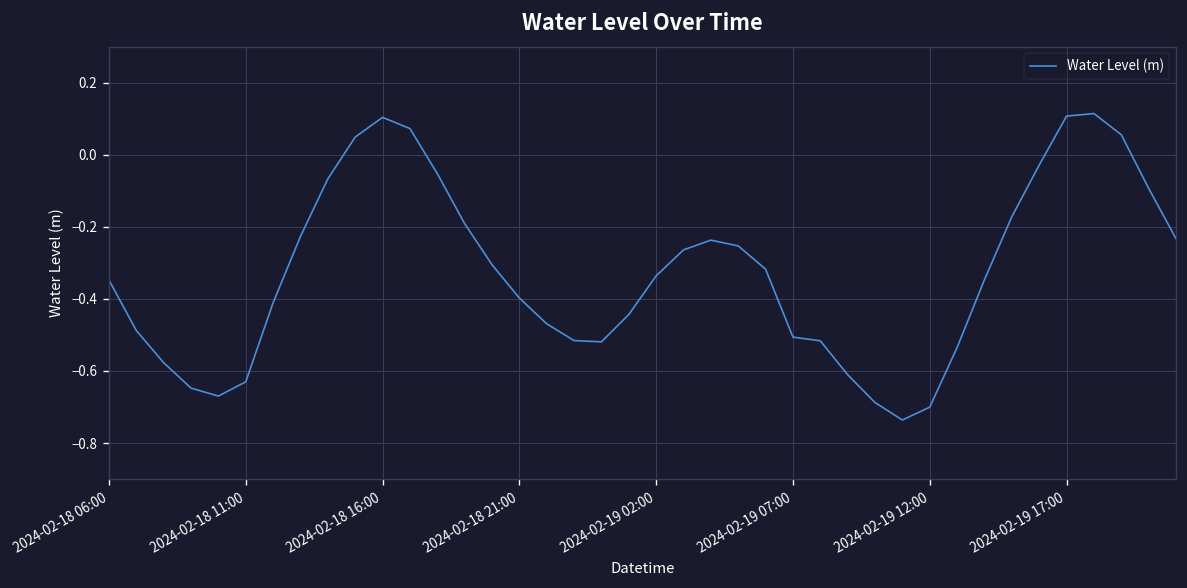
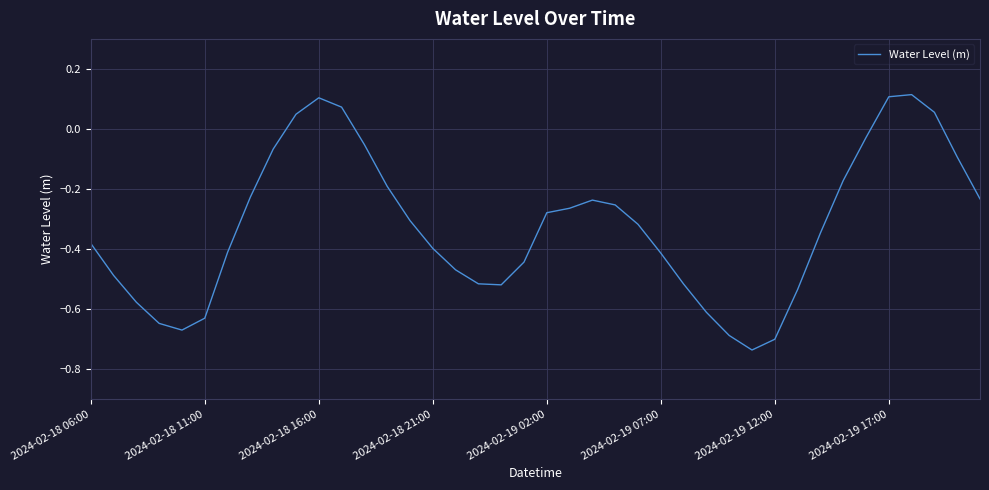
2024-02-18 06:00: -0.35 -> -0.38
2024-02-19 02:00: -0.34 -> -0.28
2024-02-19 07:00: -0.51 -> -0.41
